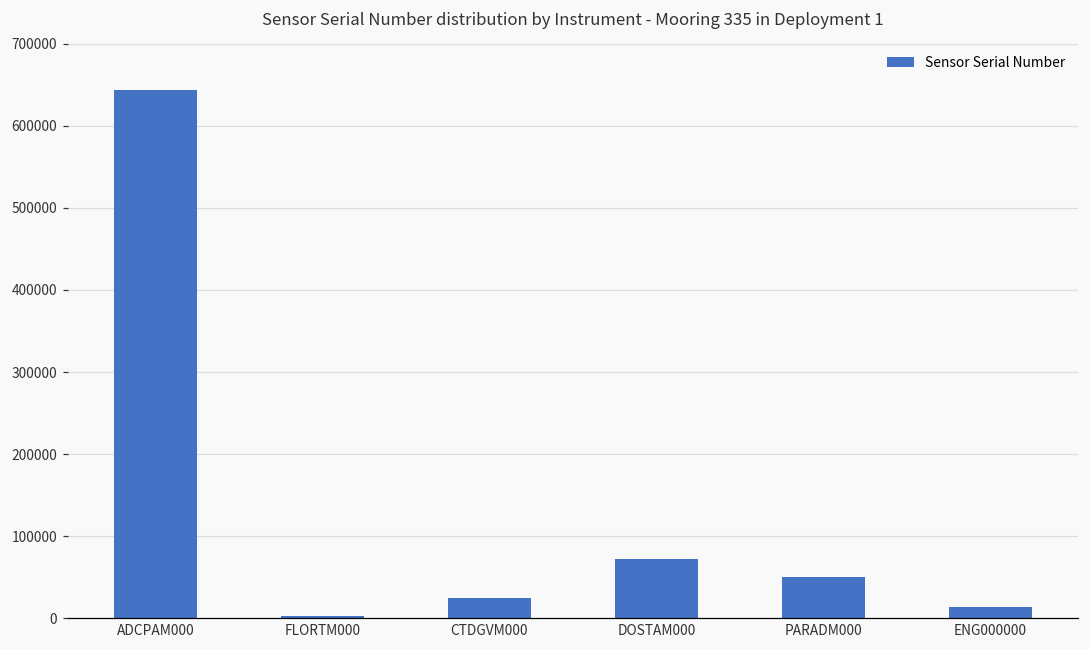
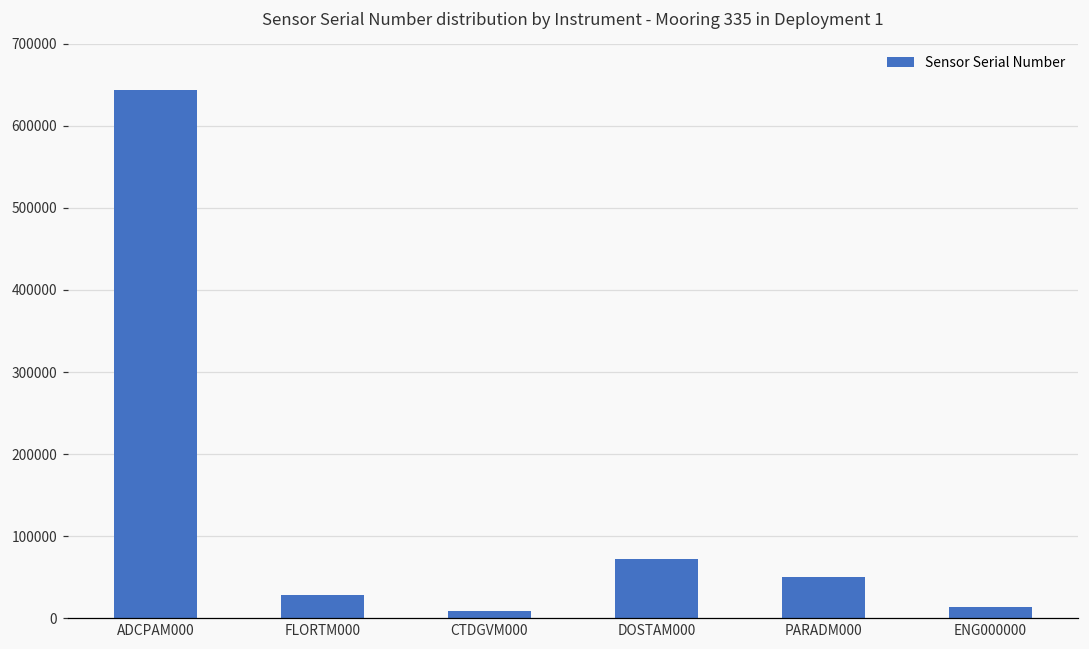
FLORTM000: 0 -> 30000
CTDGVM000: 20000 -> 10000
